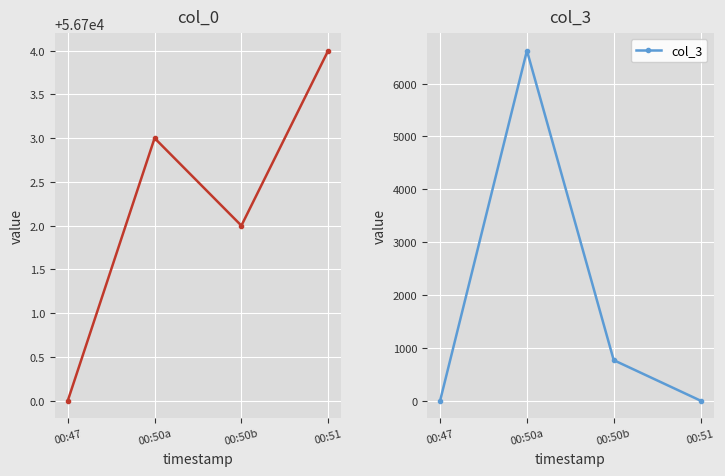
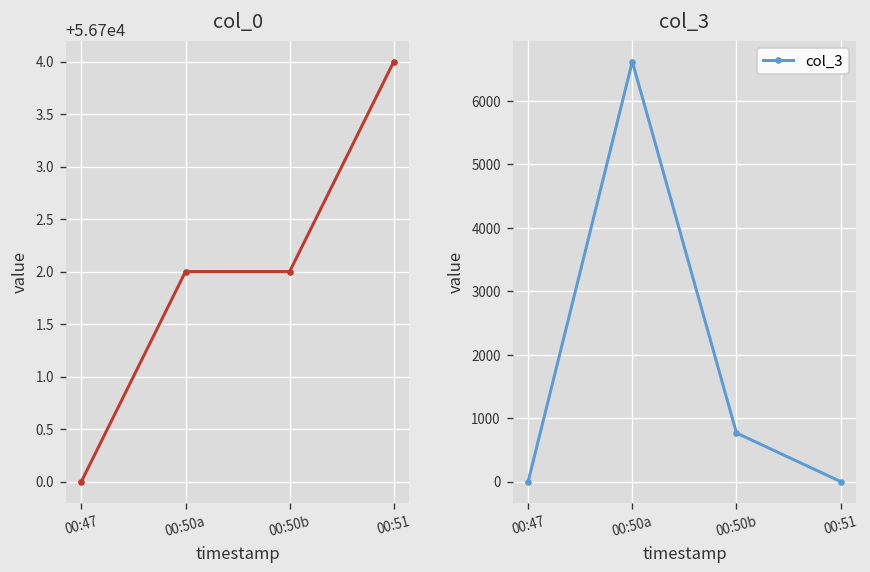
col_0, 00:50a: 56703 -> 56702
